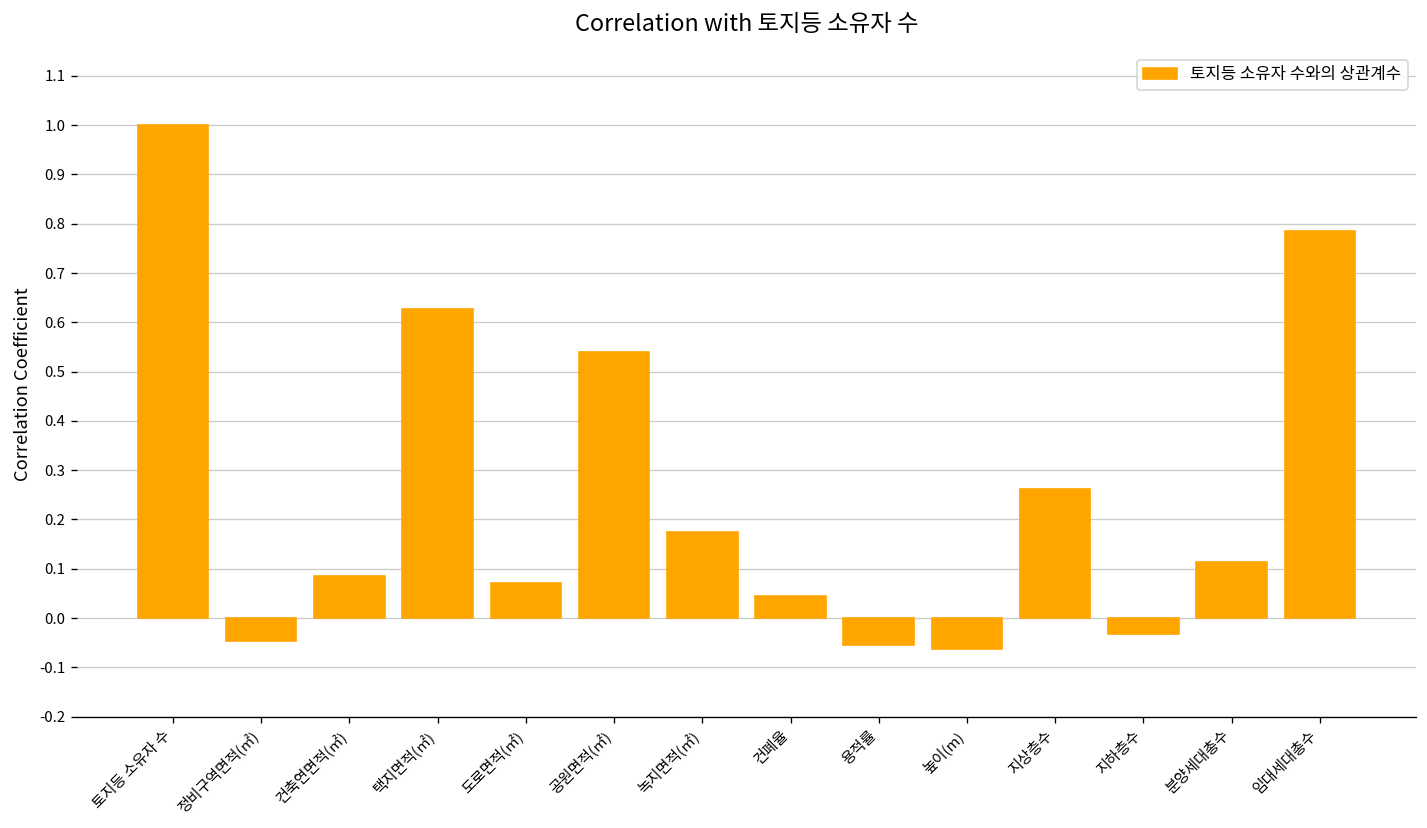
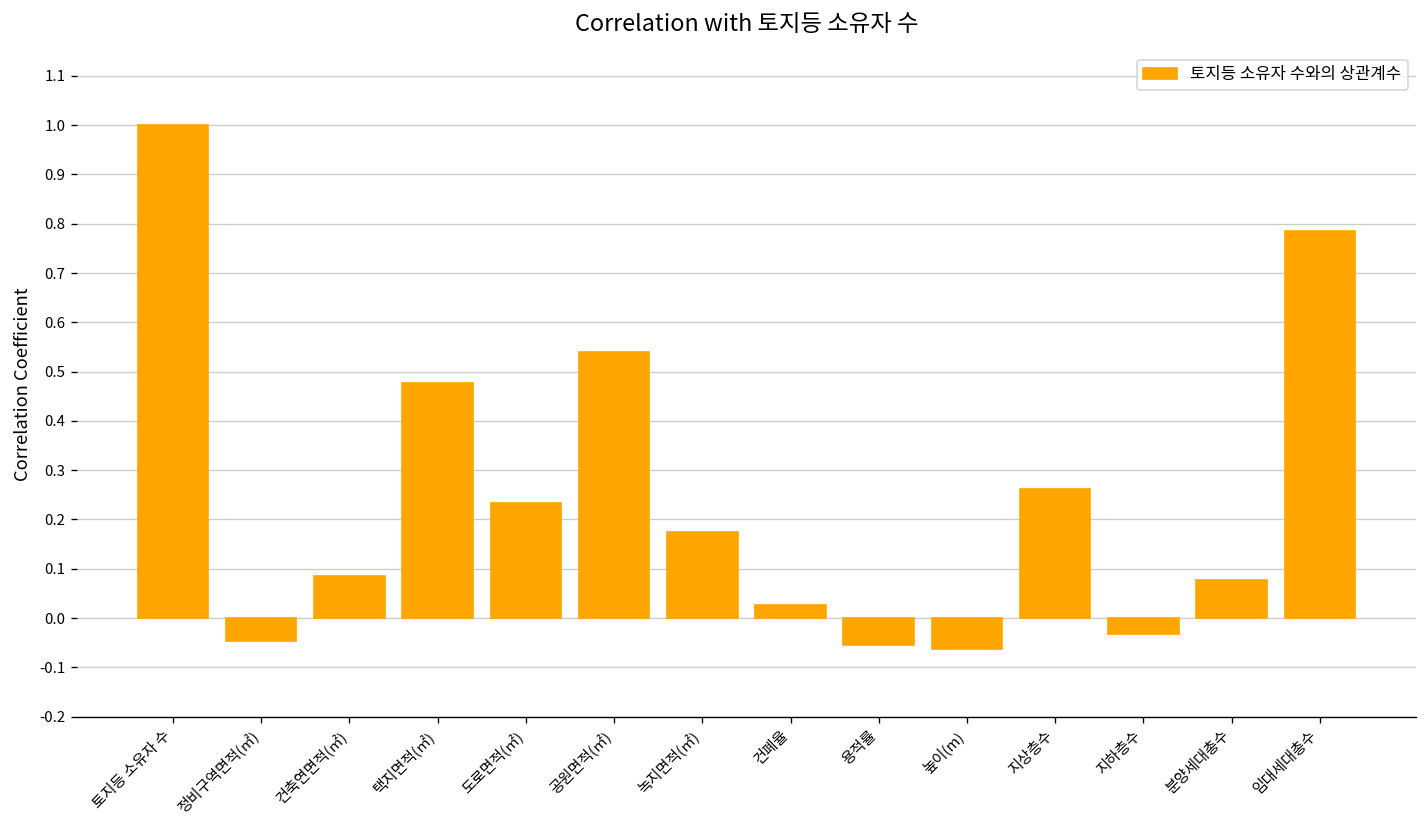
택지면적(㎡): 0.63 -> 0.48
도로면적(㎡): 0.07 -> 0.23
건폐율: 0.05 -> 0.03
분양세대총수: 0.11 -> 0.08
